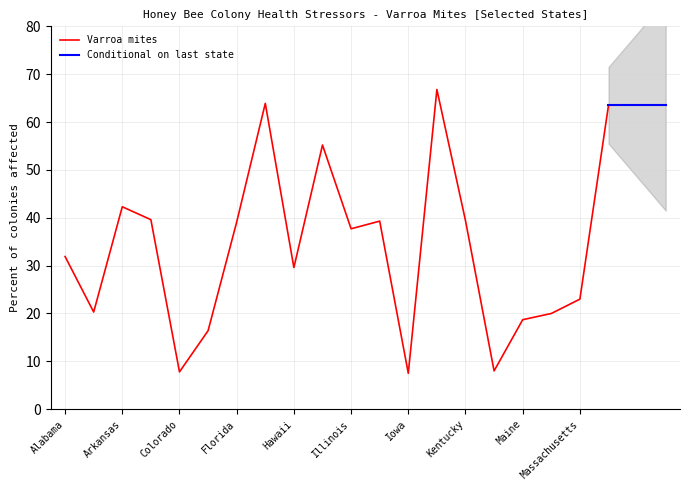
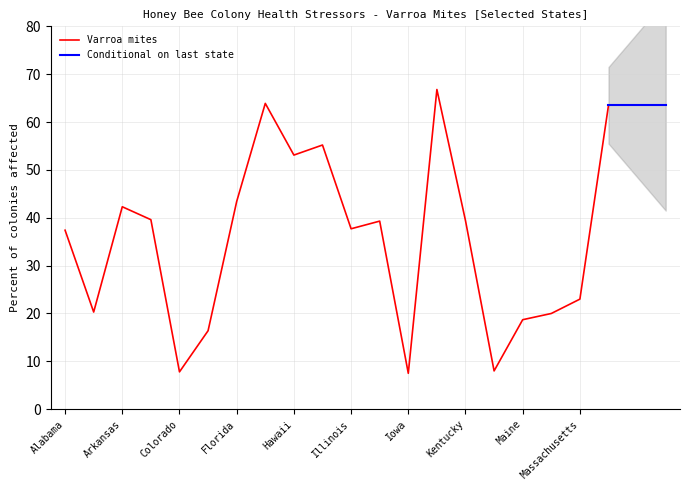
Varroa mites, Alabama: 32 -> 37
Varroa mites, Florida: 39 -> 43
Varroa mites, Hawaii: 30 -> 53
